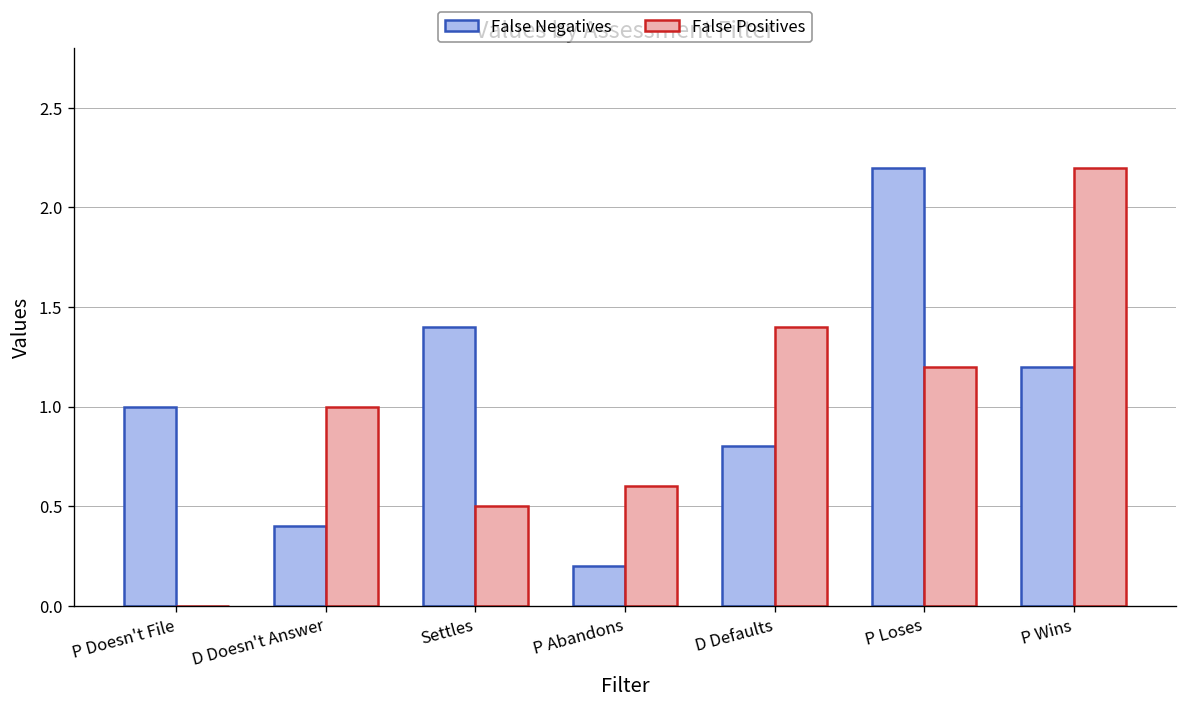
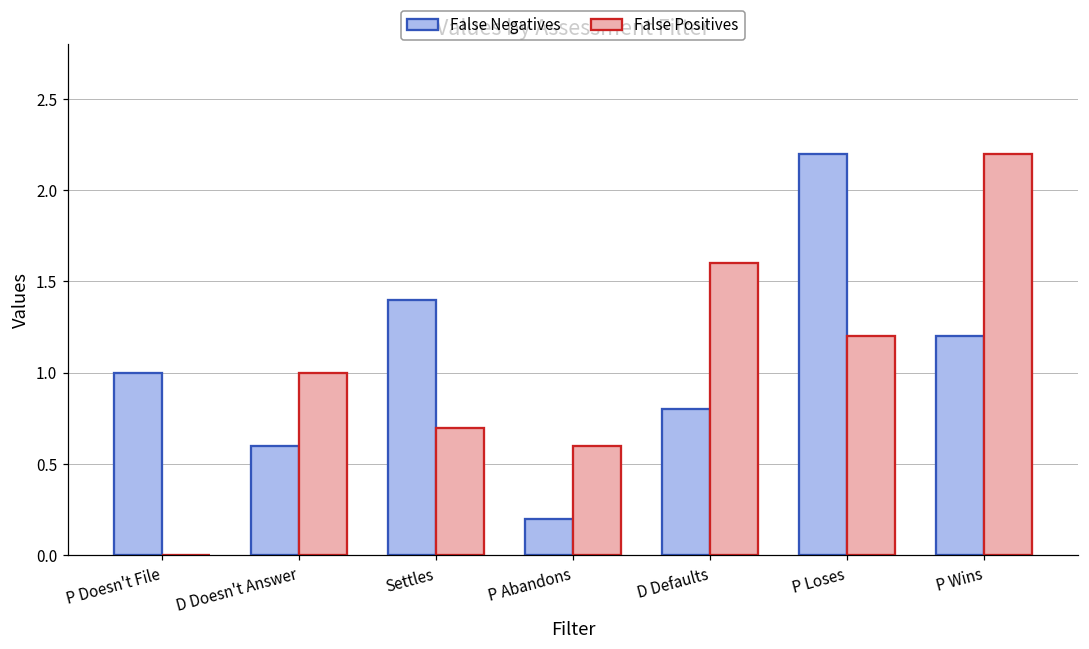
False Negatives, D Doesn't Answer: 0.4 -> 0.6
False Positives, Settles: 0.5 -> 0.7
False Positives, D Defaults: 1.4 -> 1.6
